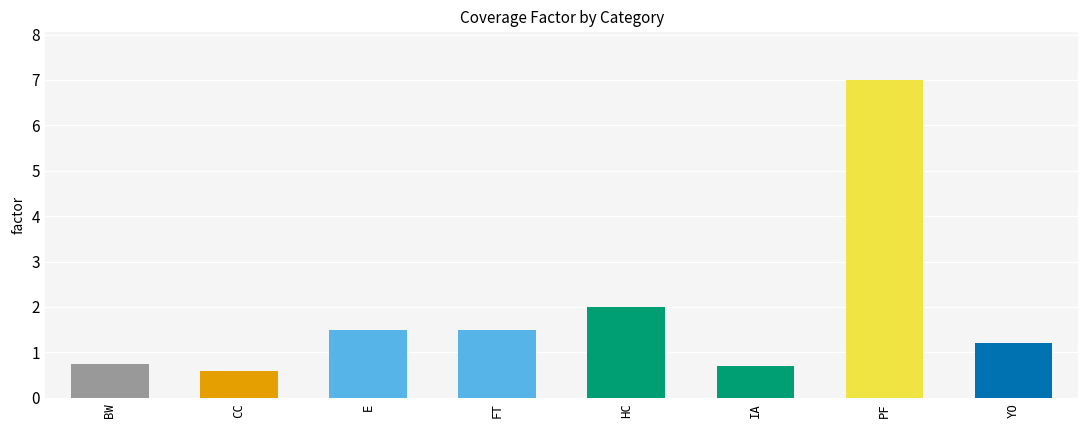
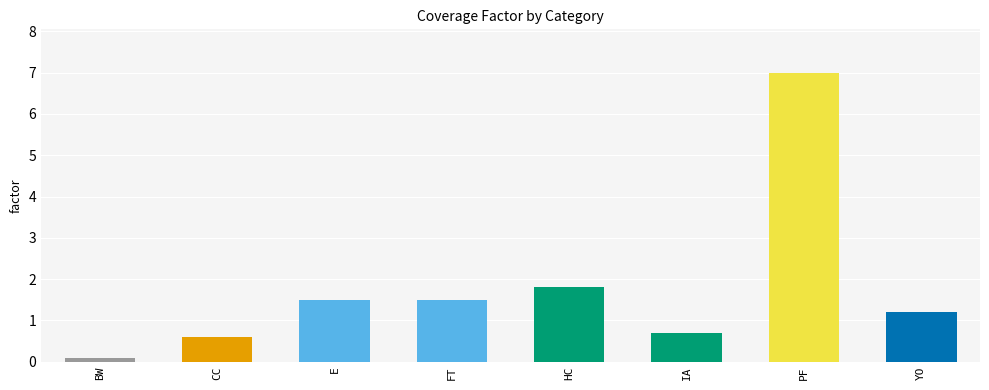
BW: 0.8 -> 0.1
HC: 2.0 -> 1.8
